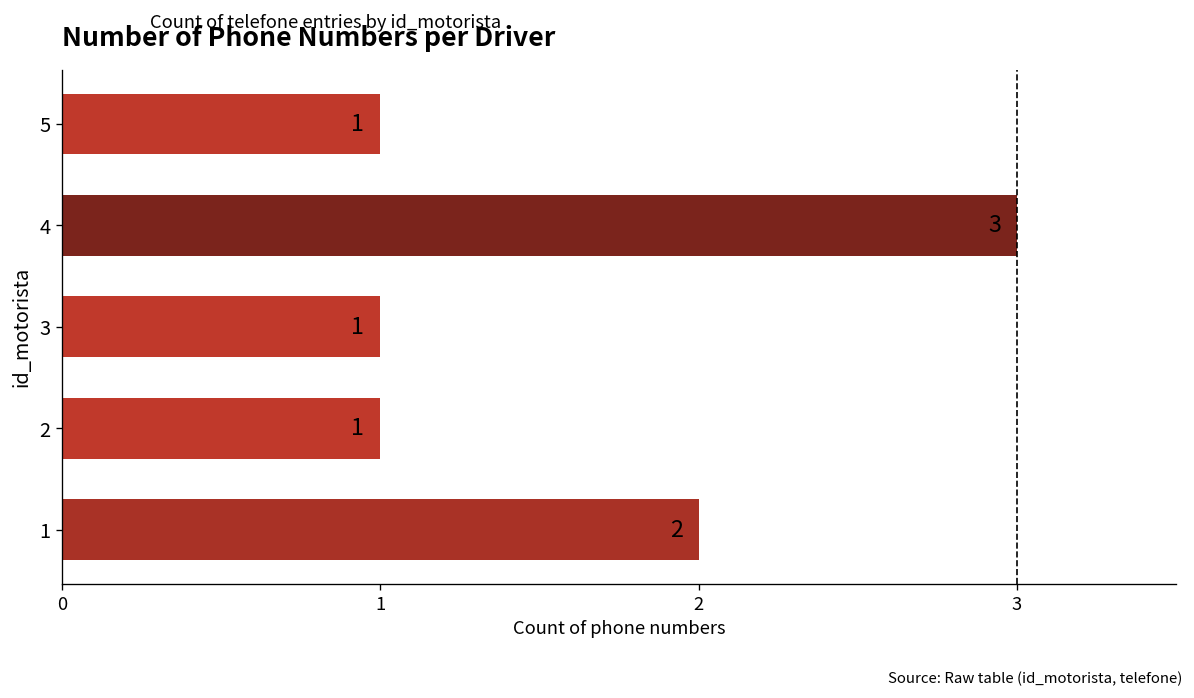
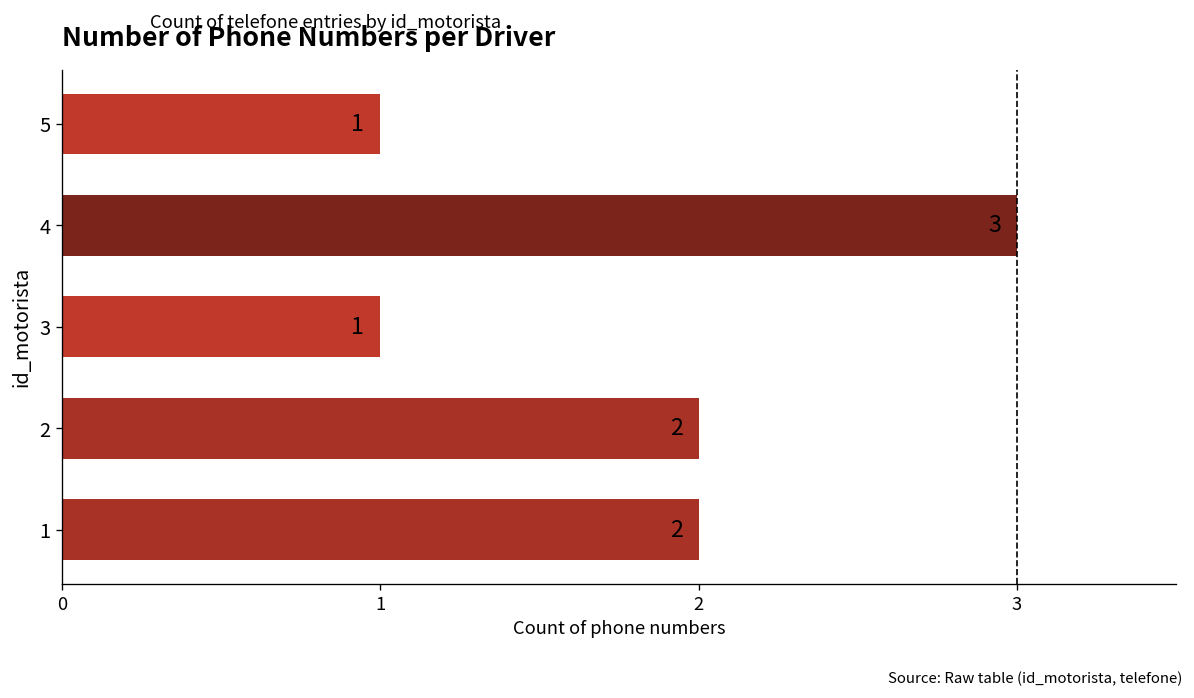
2: 1 -> 2
